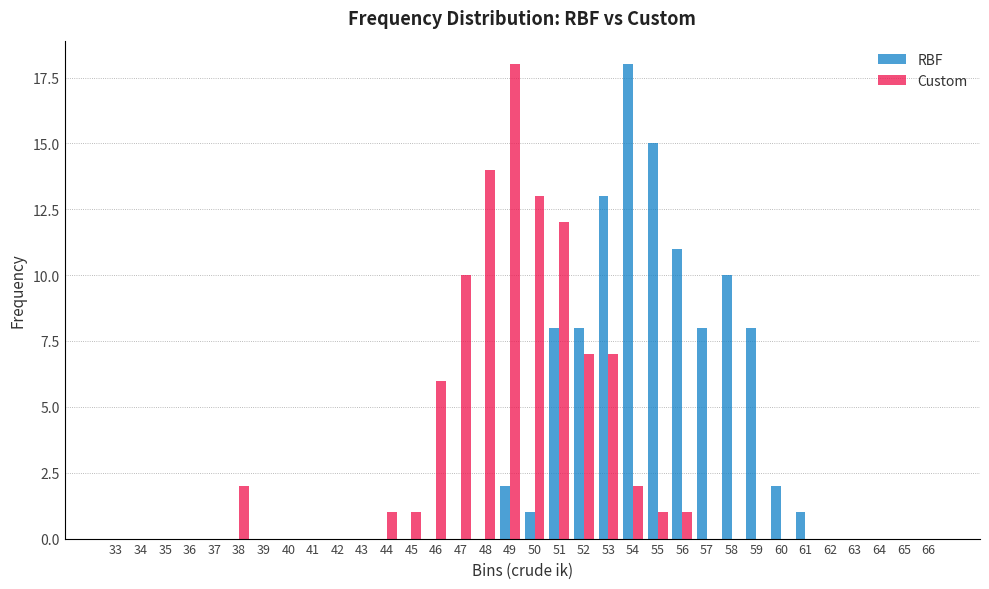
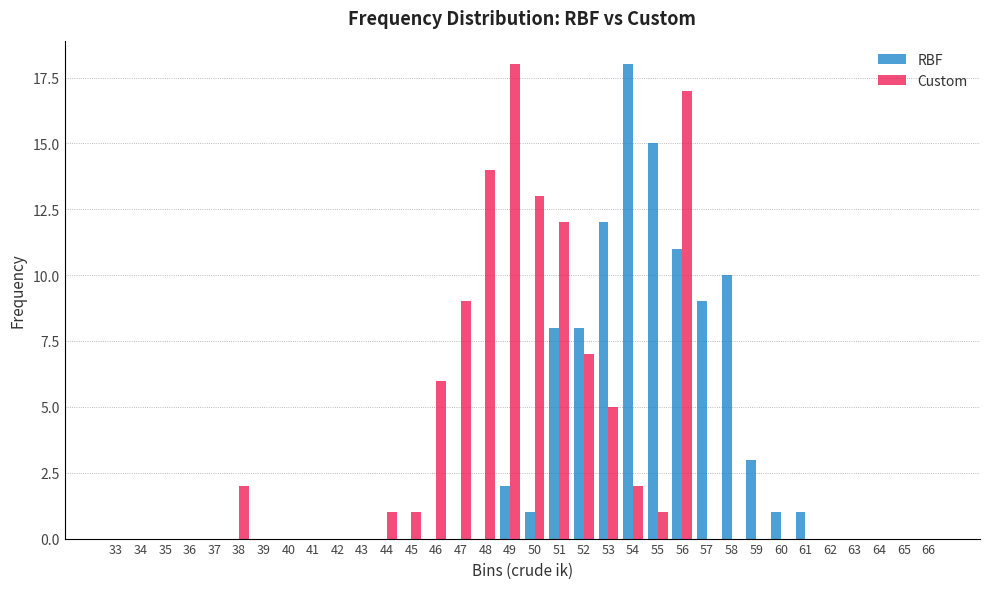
Custom, 47: 10 -> 9
RBF, 53: 13 -> 12
Custom, 53: 7 -> 5
Custom, 56: 1 -> 17
RBF, 57: 8 -> 9
RBF, 59: 8 -> 3
RBF, 60: 2 -> 1
